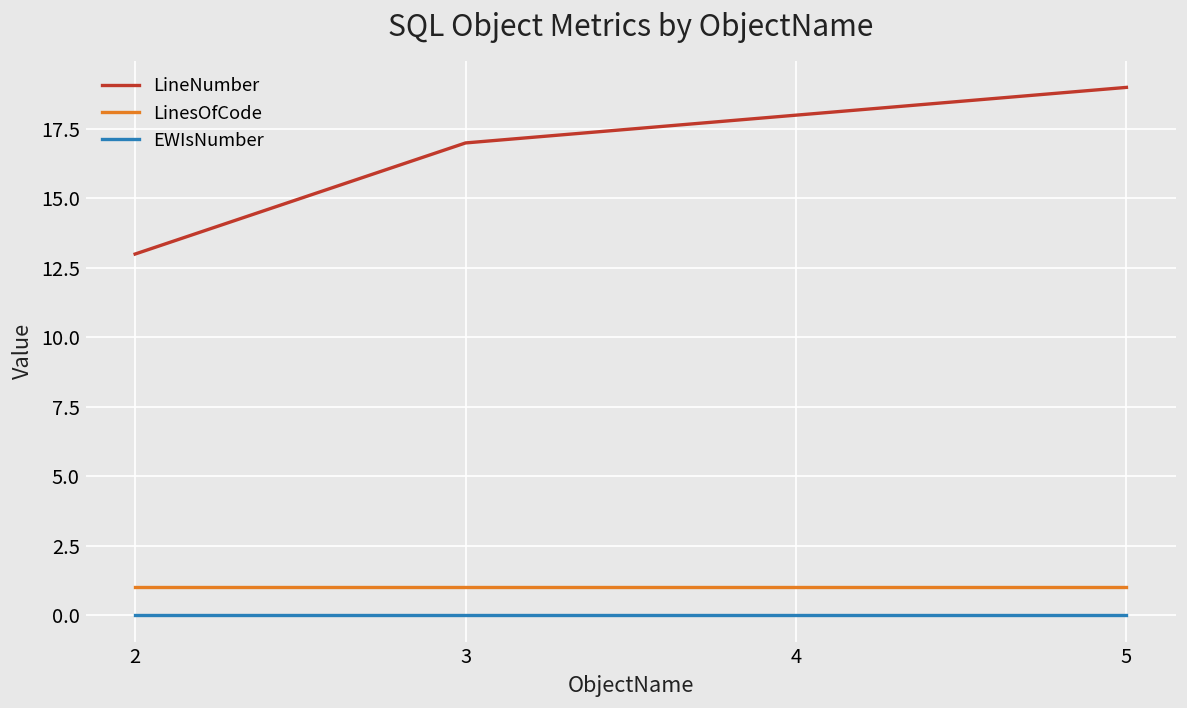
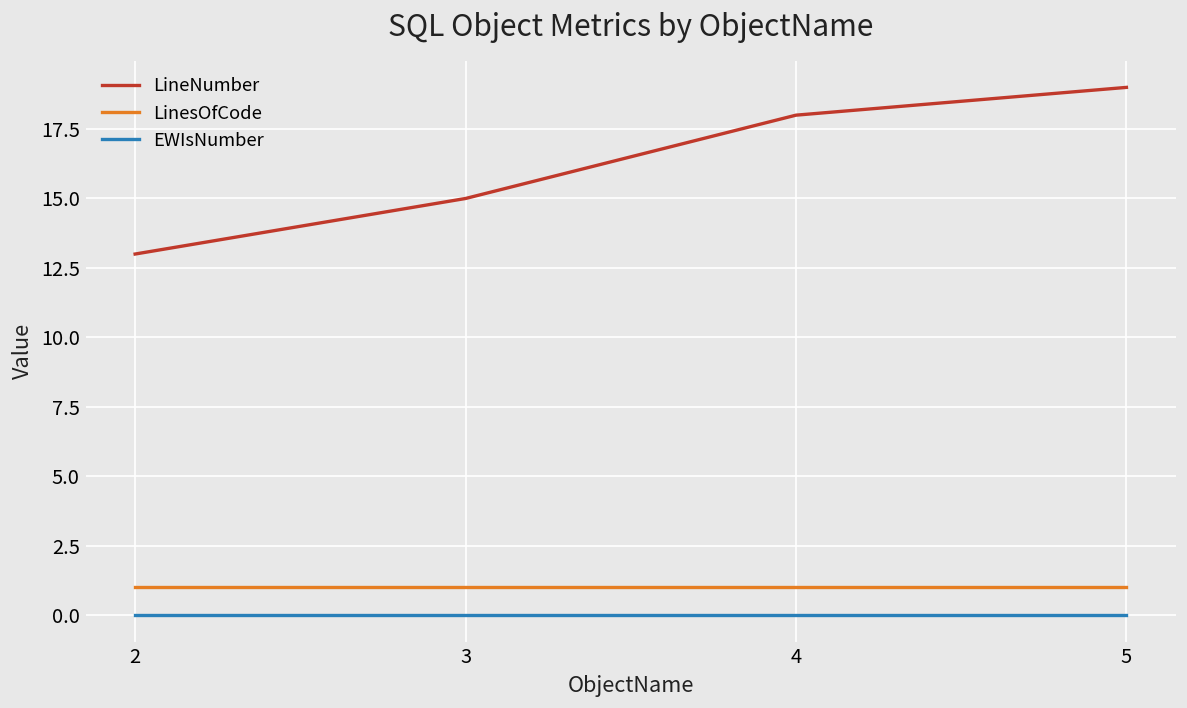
LineNumber, 3: 17 -> 15
